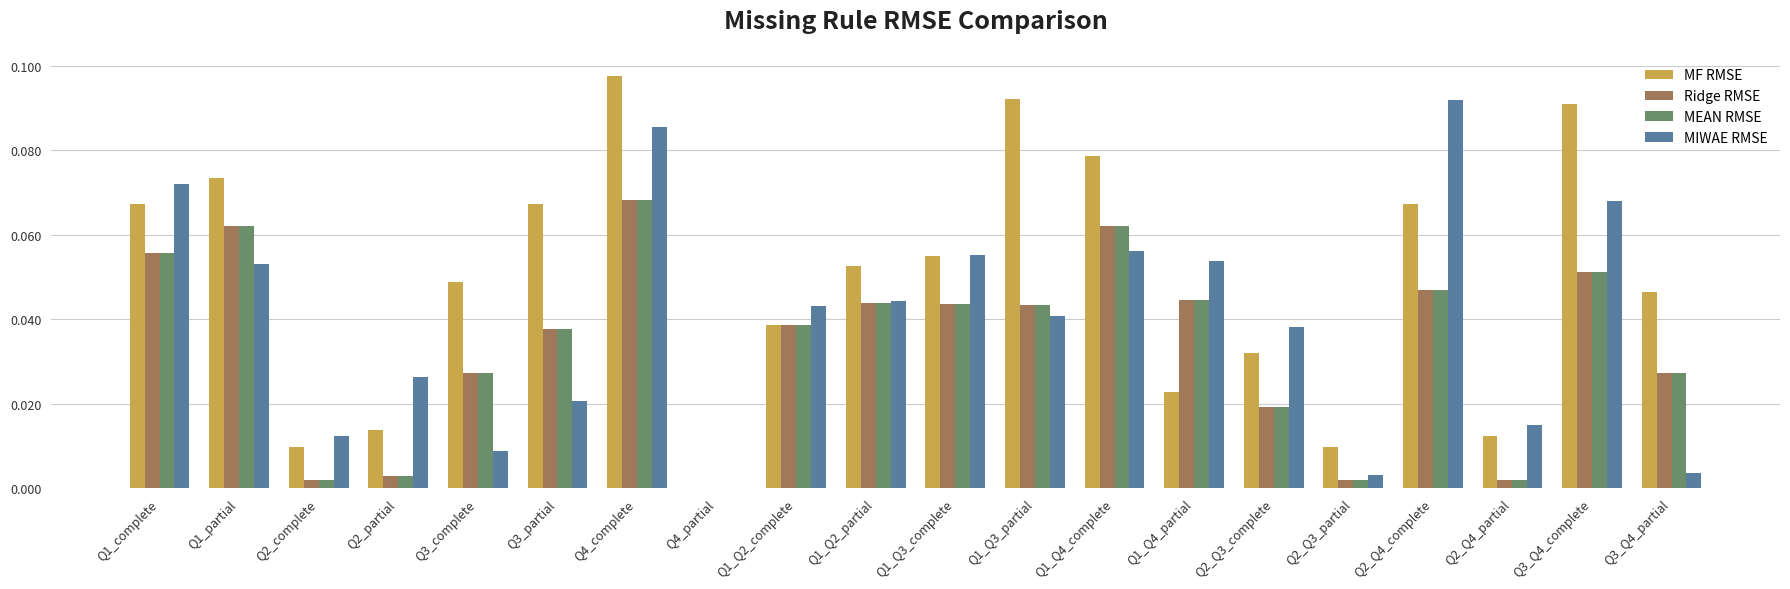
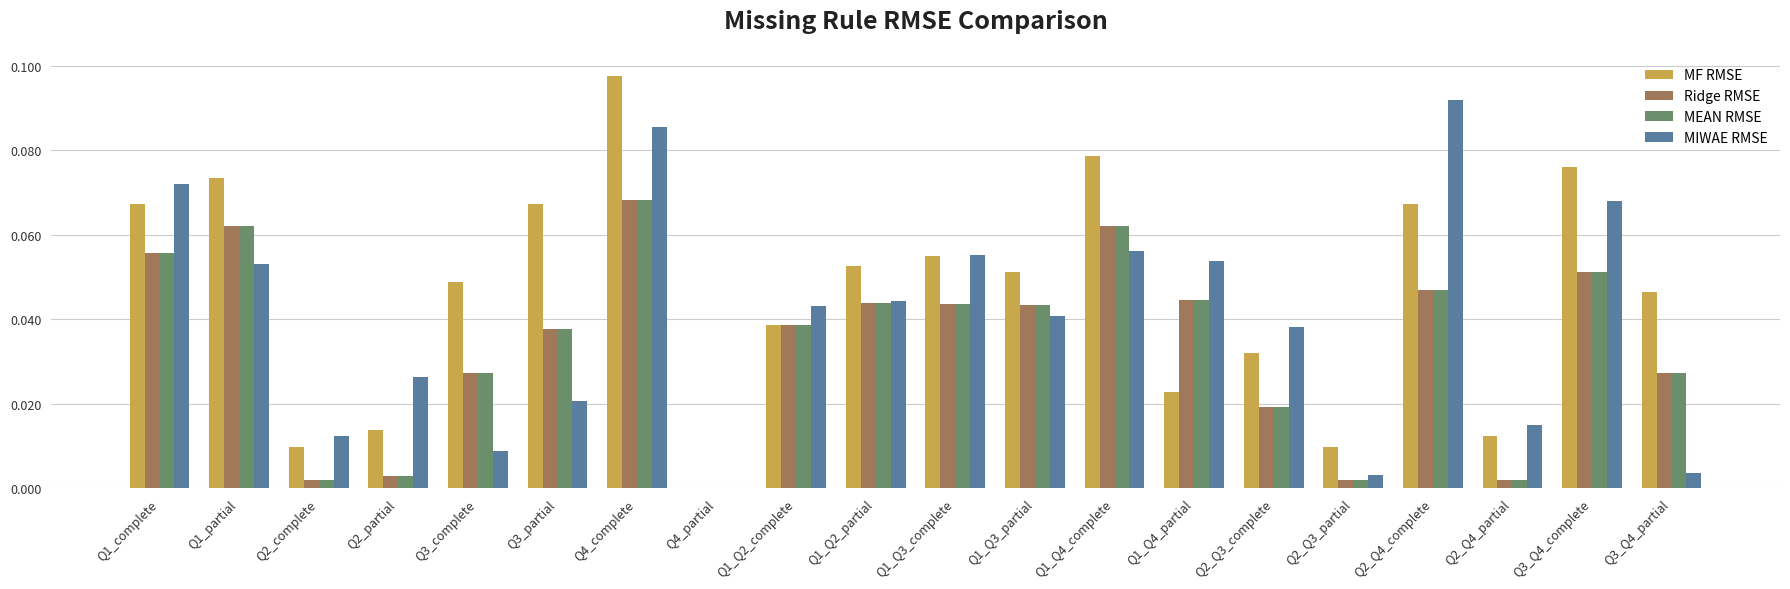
MF RMSE, Q1_Q3_partial: 0.092 -> 0.051
MF RMSE, Q3_Q4_complete: 0.091 -> 0.076
